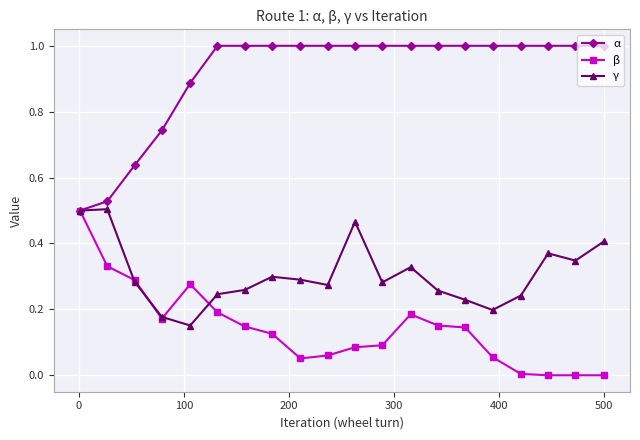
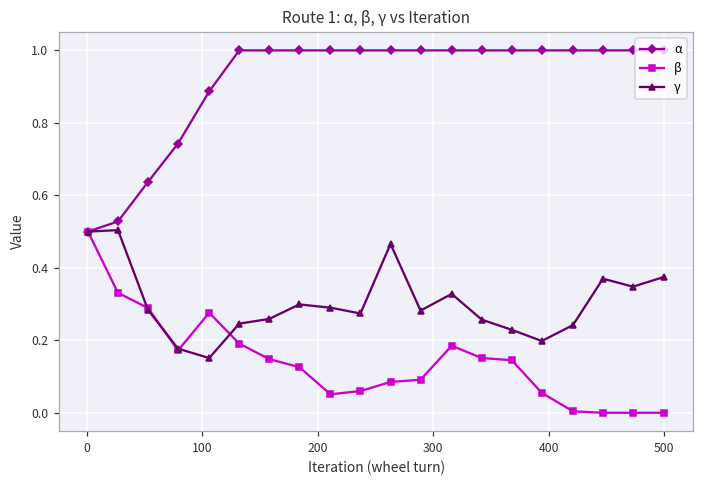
γ, 500: 0.41 -> 0.38
